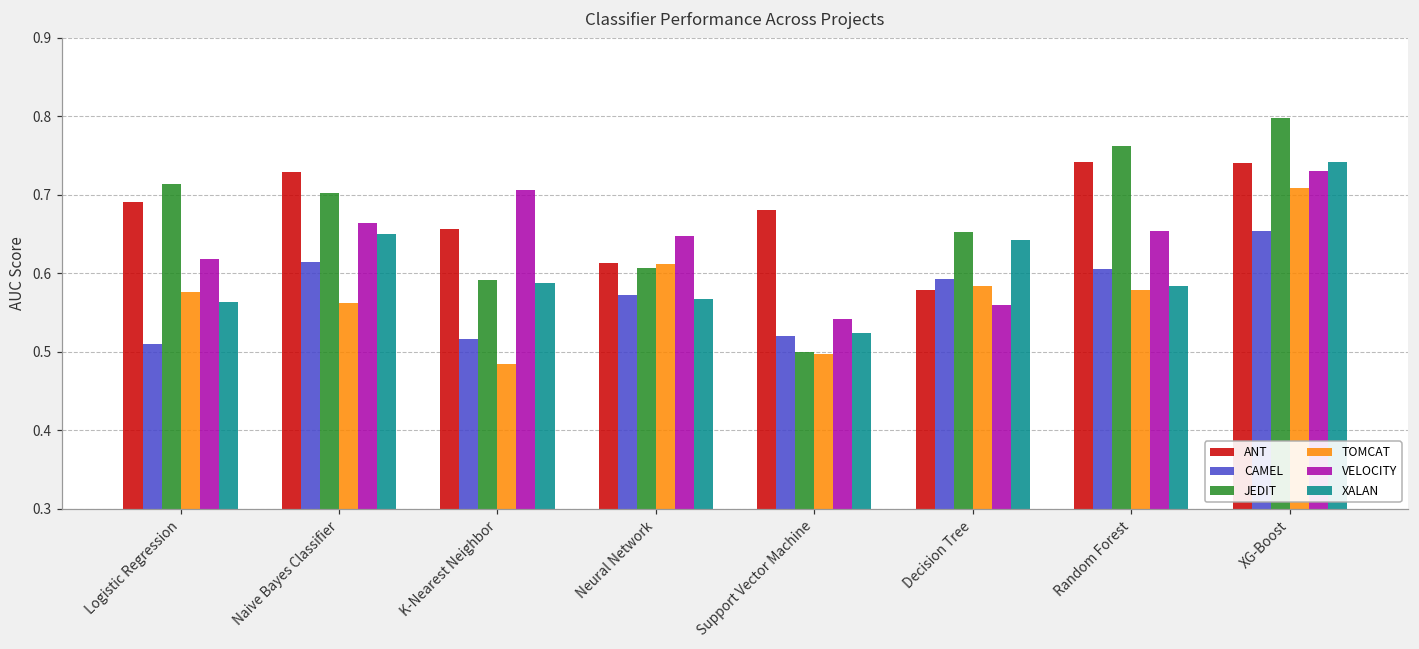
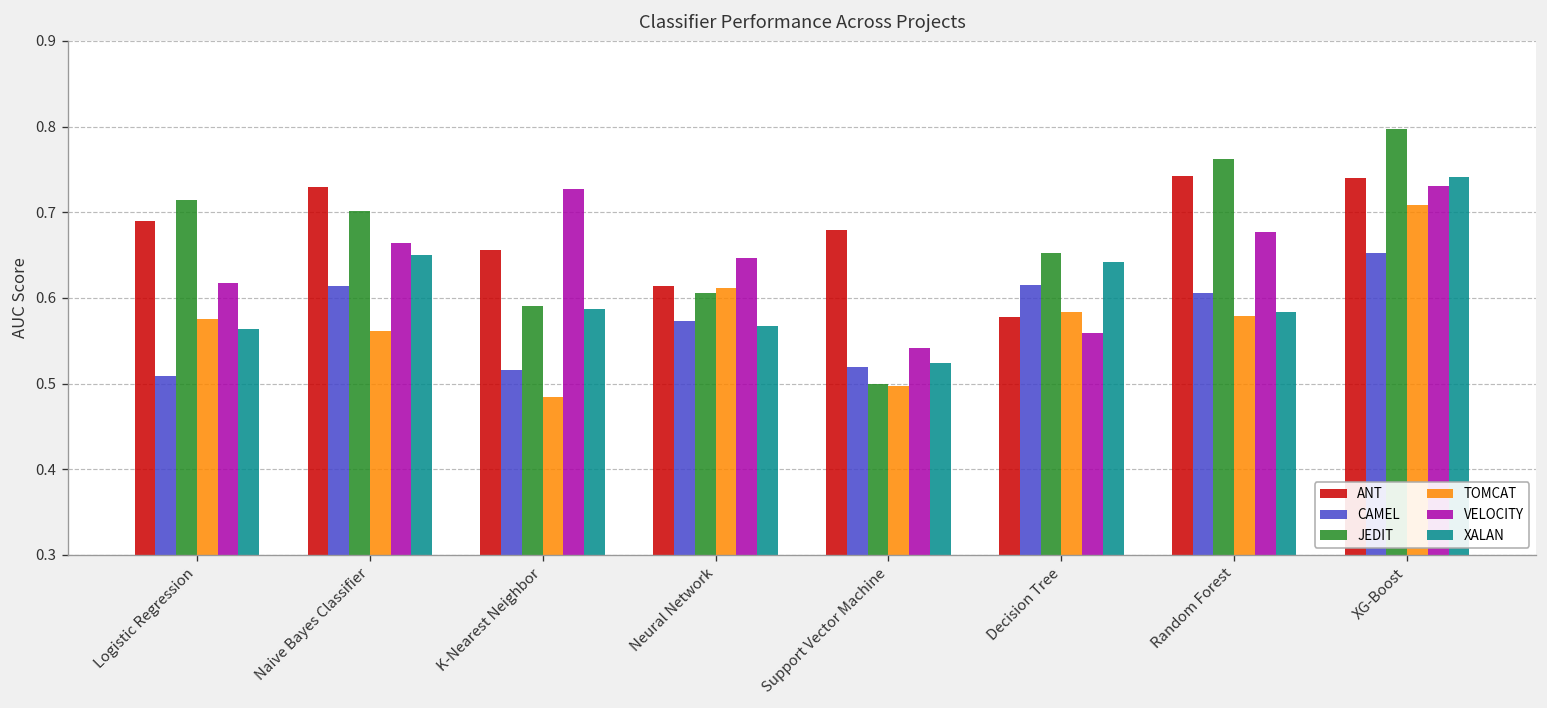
VELOCITY, K-Nearest Neighbor: 0.71 -> 0.73
CAMEL, Decision Tree: 0.59 -> 0.62
VELOCITY, Random Forest: 0.65 -> 0.68
